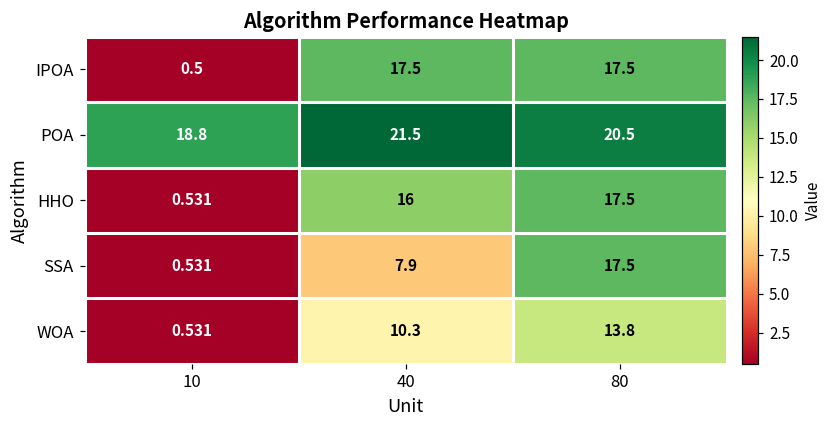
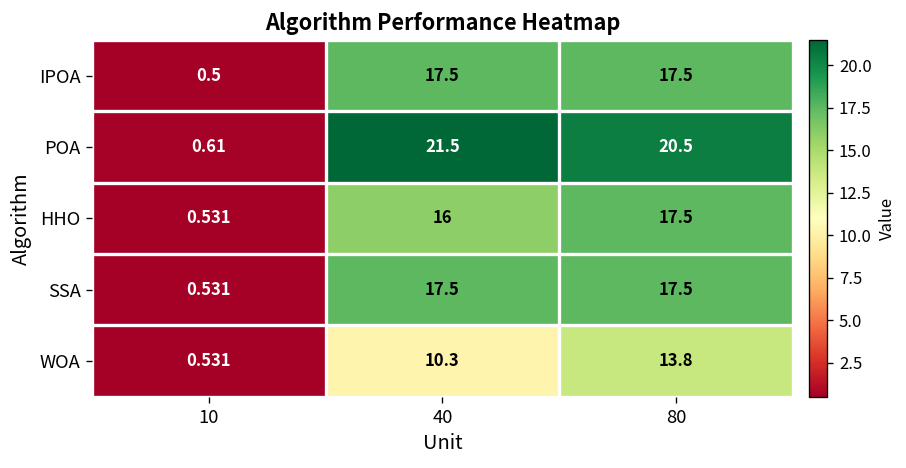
POA, 10: 18.8 -> 0.61
SSA, 40: 7.9 -> 17.5
